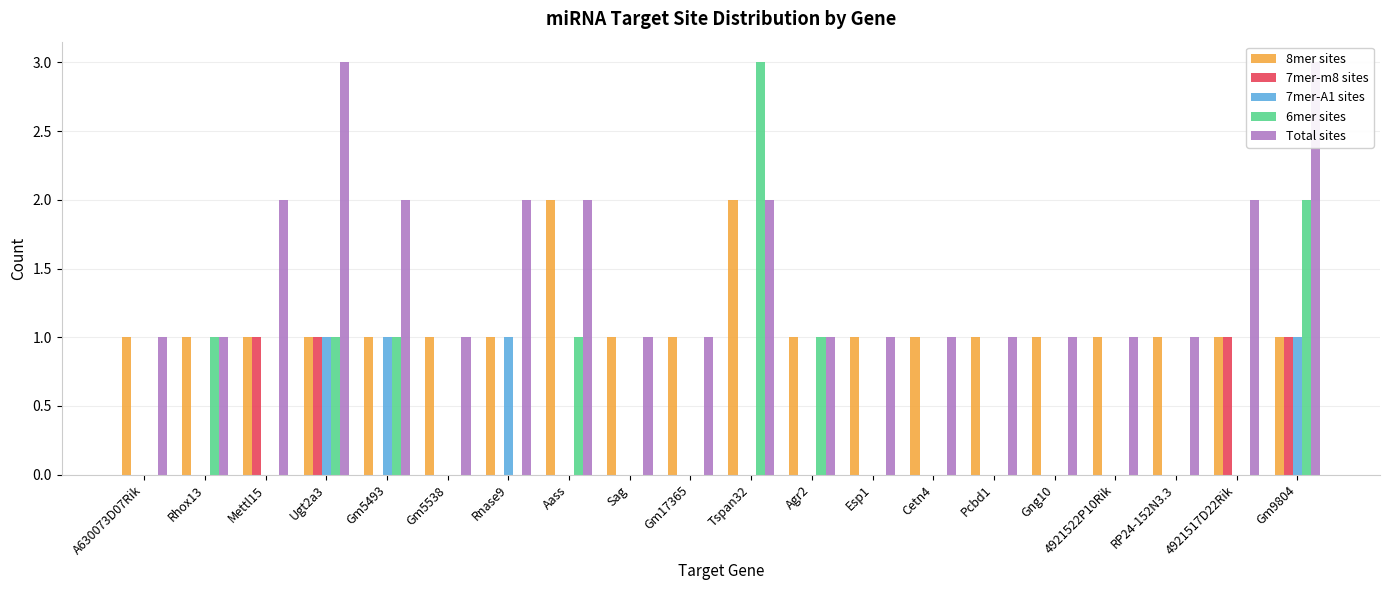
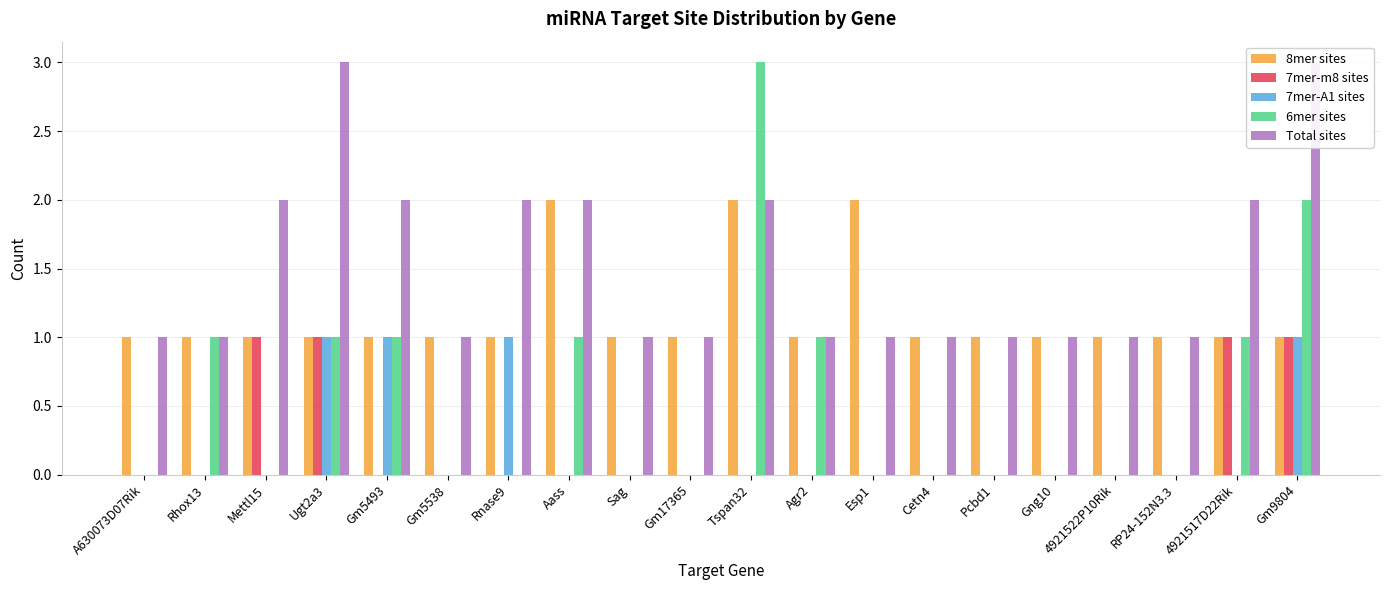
8mer sites, Esp1: 1 -> 2
6mer sites, 4921517D22Rik: 0 -> 1
